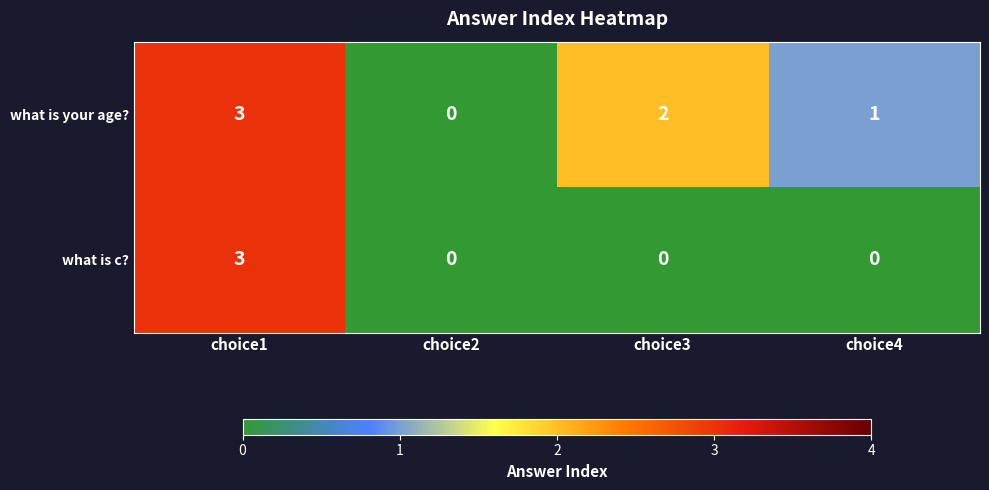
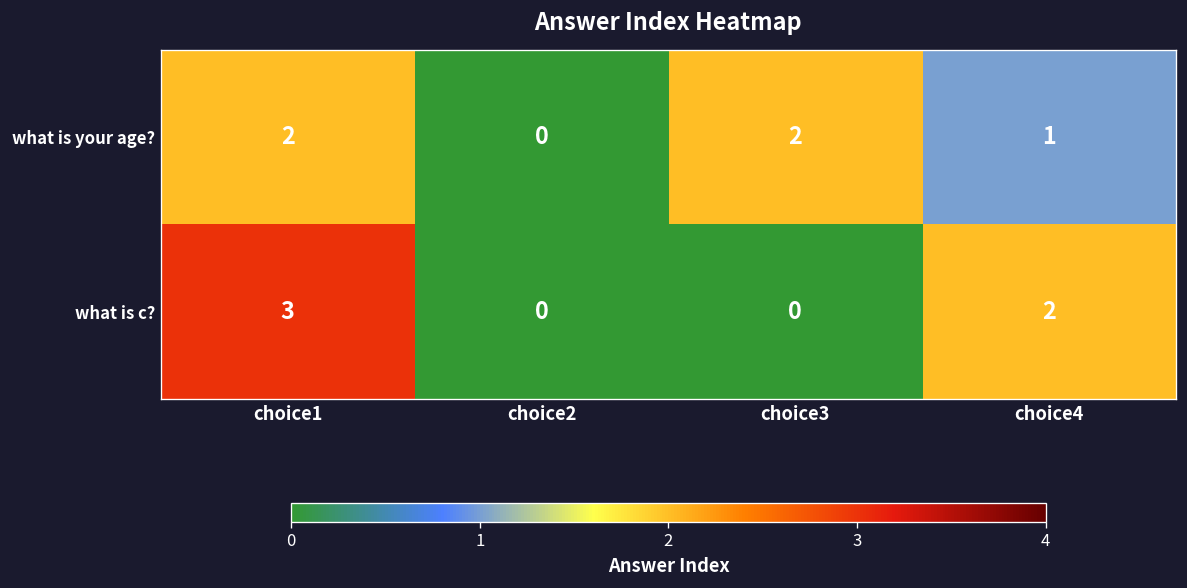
what is your age?, choice1: 3 -> 2
what is c?, choice4: 0 -> 2
